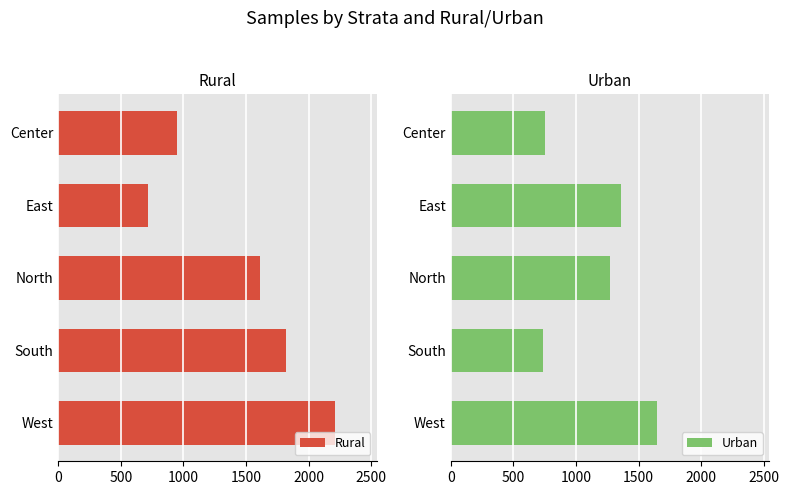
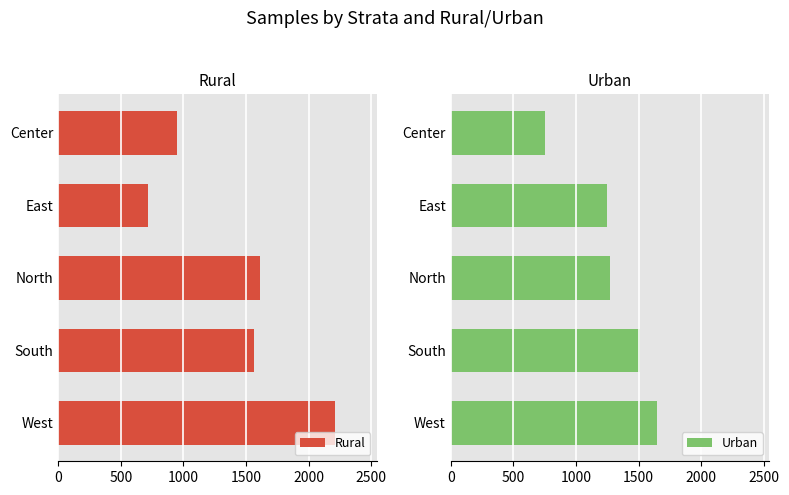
Rural, South: 1820 -> 1570
Urban, East: 1360 -> 1250
Urban, South: 740 -> 1510
